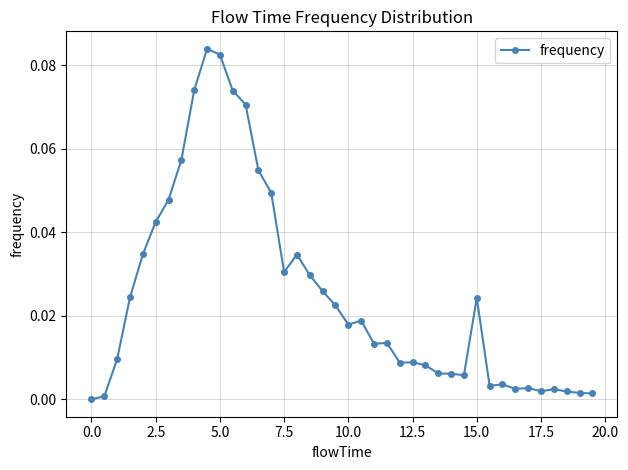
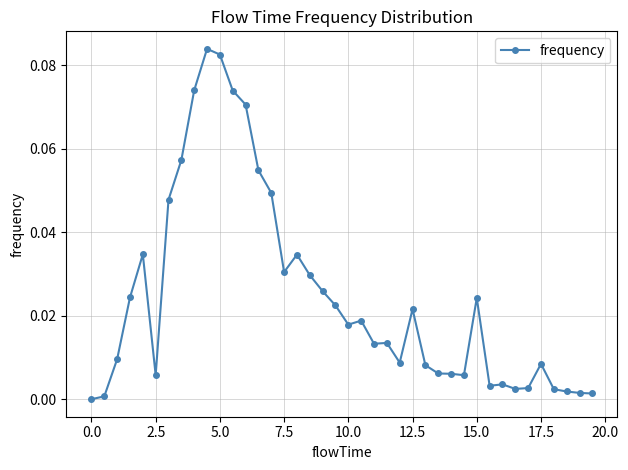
2.5: 0.042 -> 0.006
12.5: 0.009 -> 0.022
17.5: 0.002 -> 0.008
